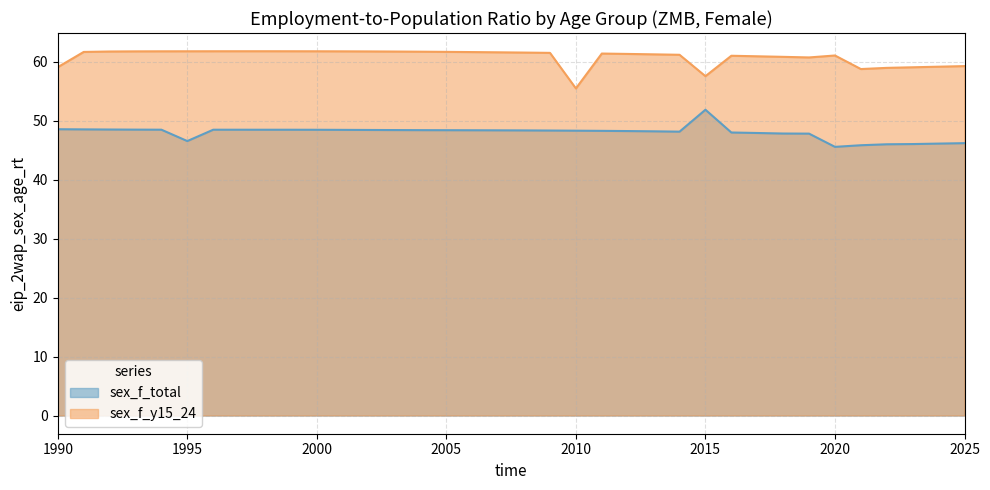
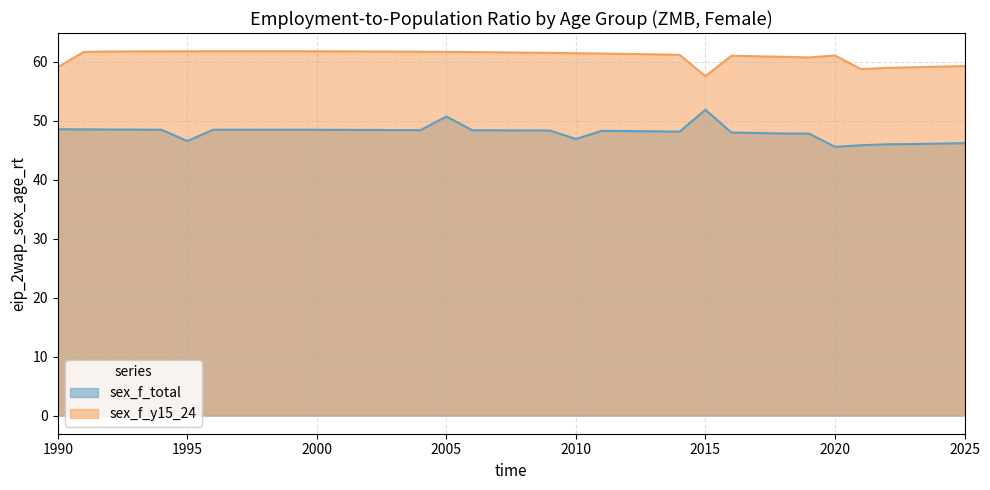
sex_f_total, 2005: 48 -> 51
sex_f_total, 2010: 48 -> 47
sex_f_y15_24, 2010: 56 -> 61
